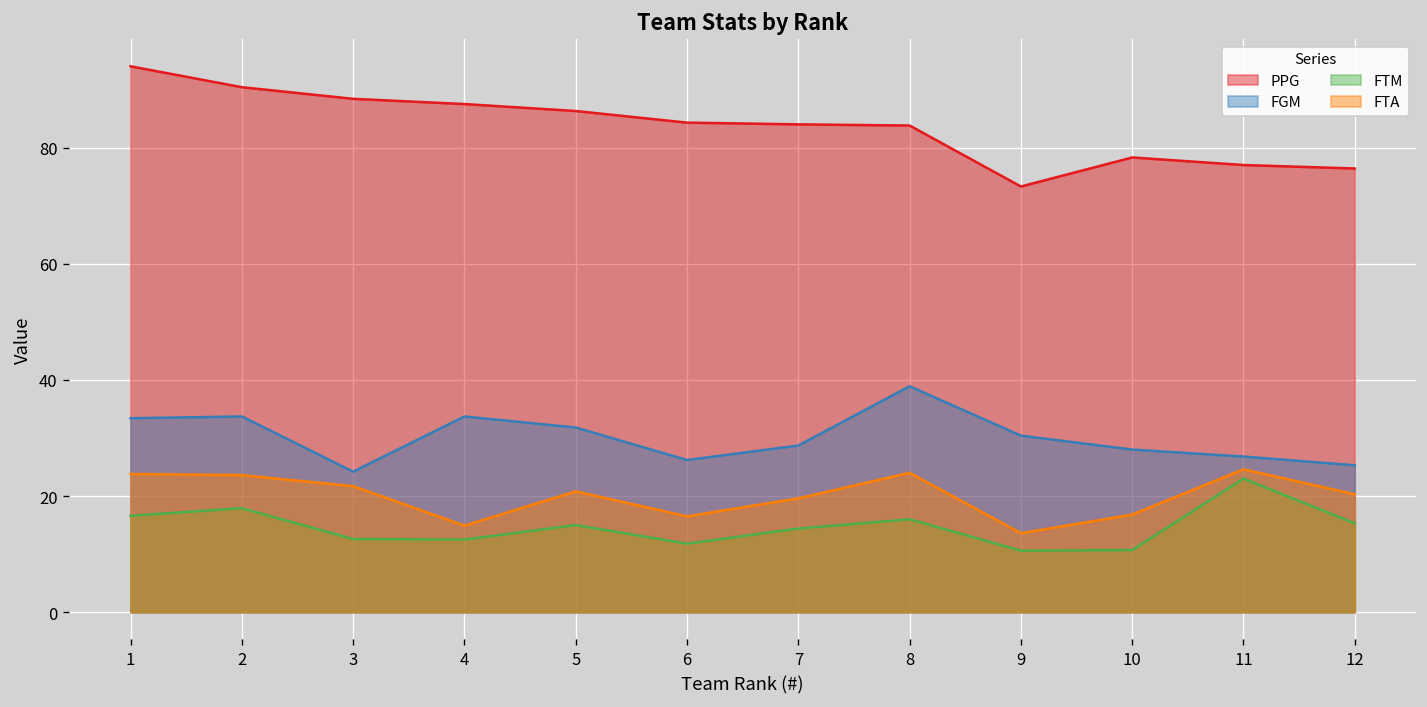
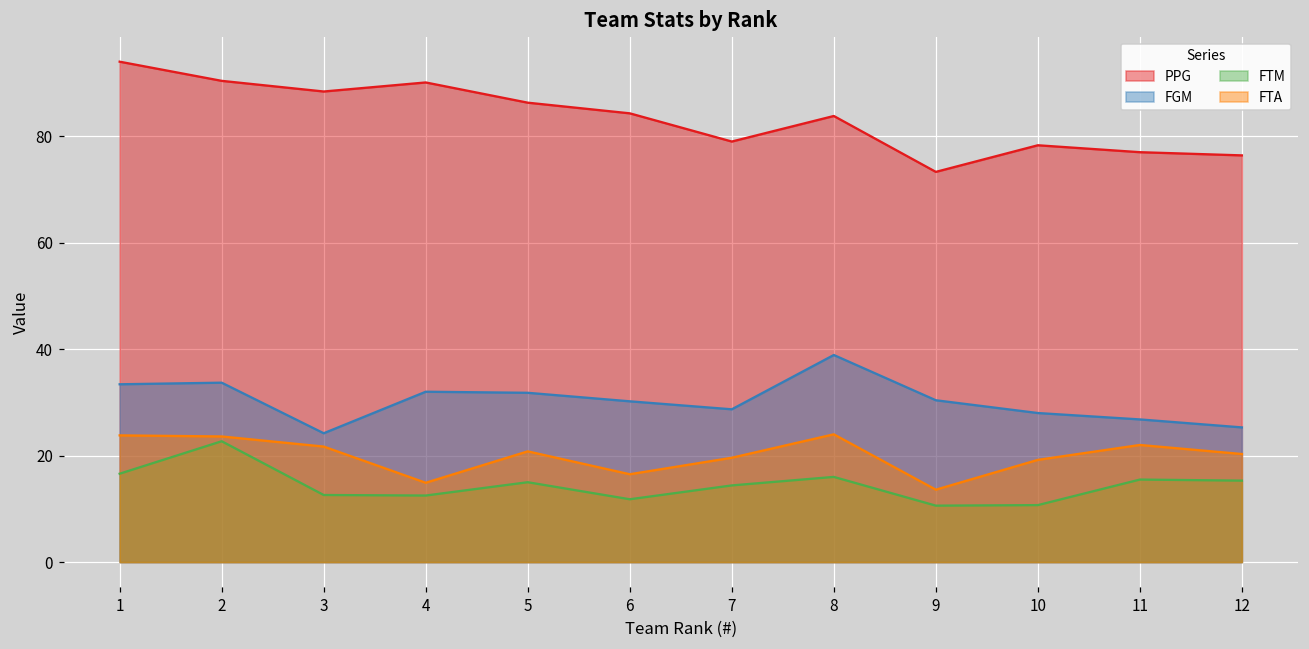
FTM, 2: 18 -> 23
PPG, 4: 88 -> 90
FGM, 4: 34 -> 32
FGM, 6: 26 -> 30
PPG, 7: 84 -> 79
FTA, 10: 17 -> 19
FTM, 11: 23 -> 16
FTA, 11: 25 -> 22
